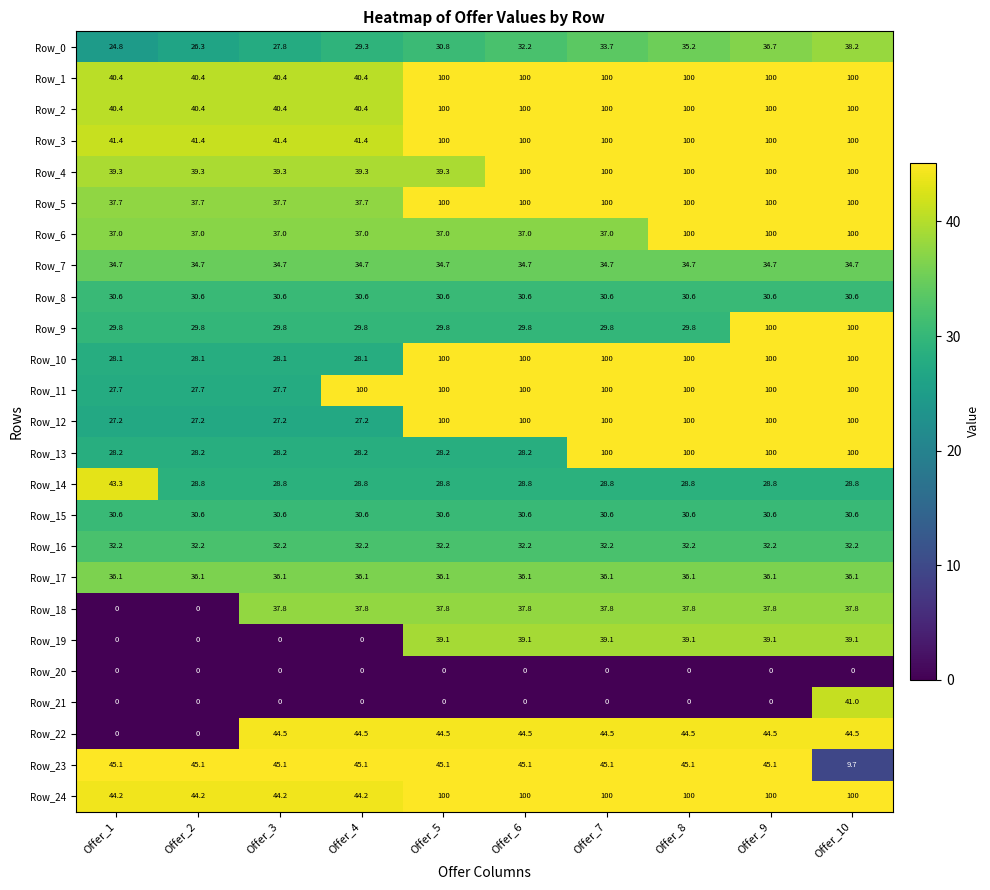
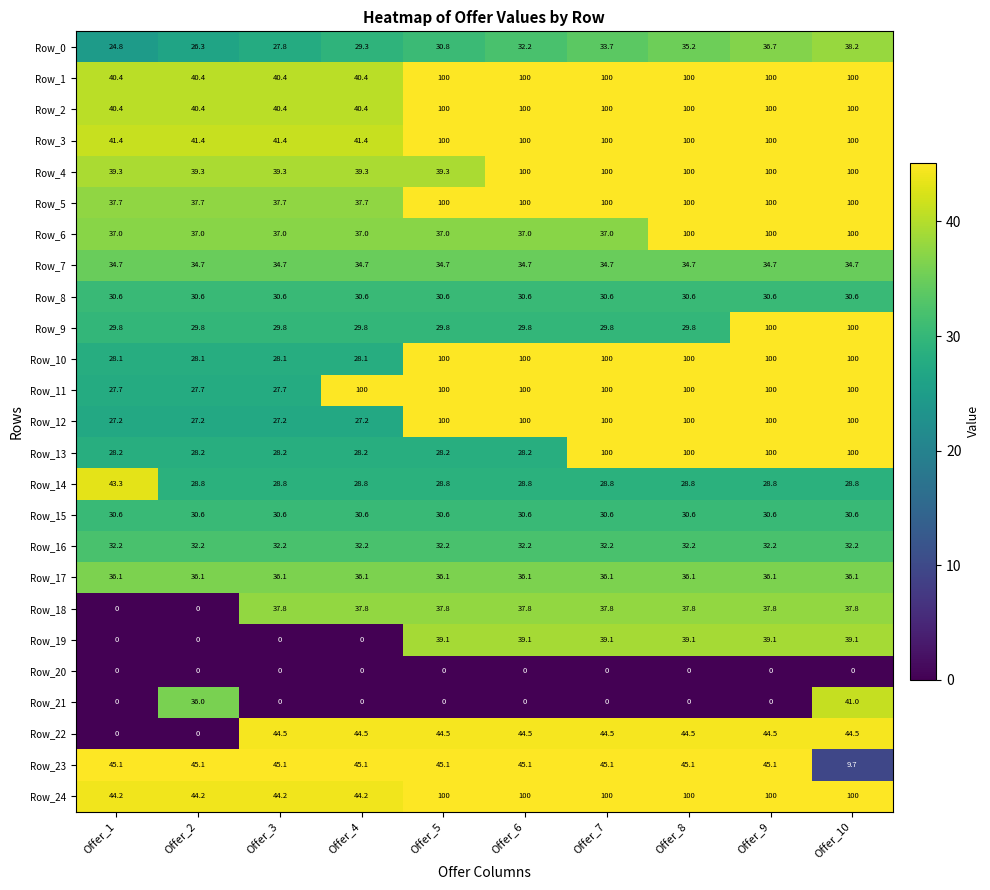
Row_21, Offer_2: 0 -> 36.0
